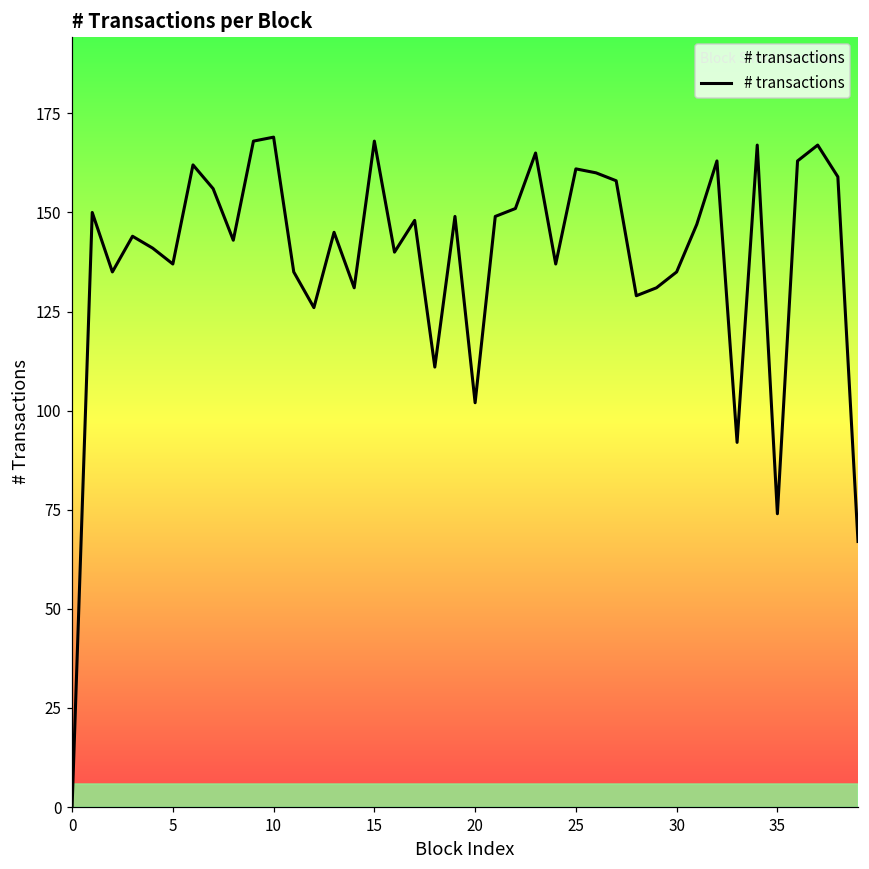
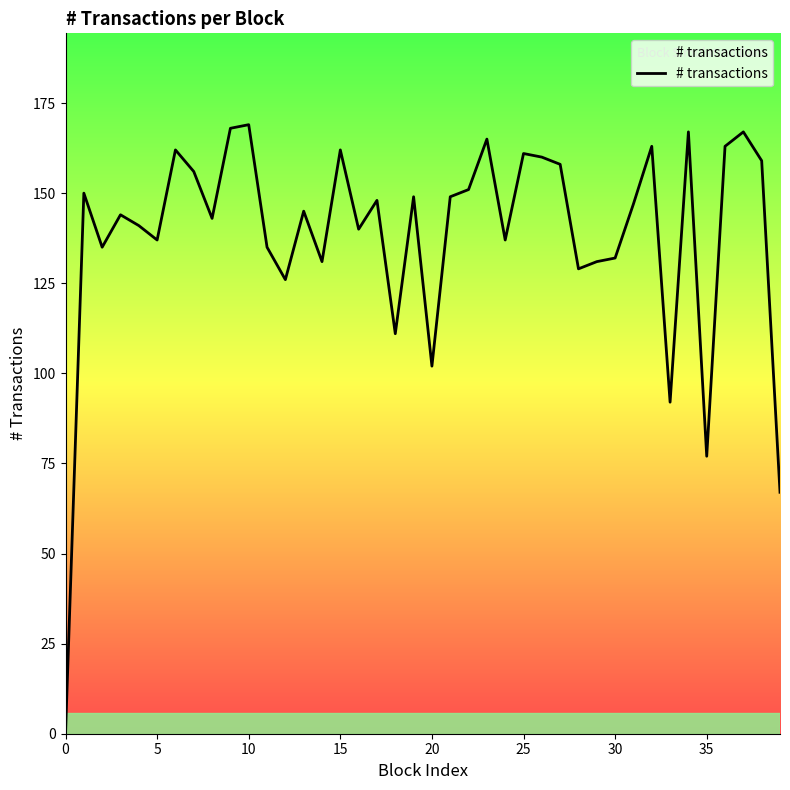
15: 168 -> 162
30: 135 -> 132
35: 74 -> 77
